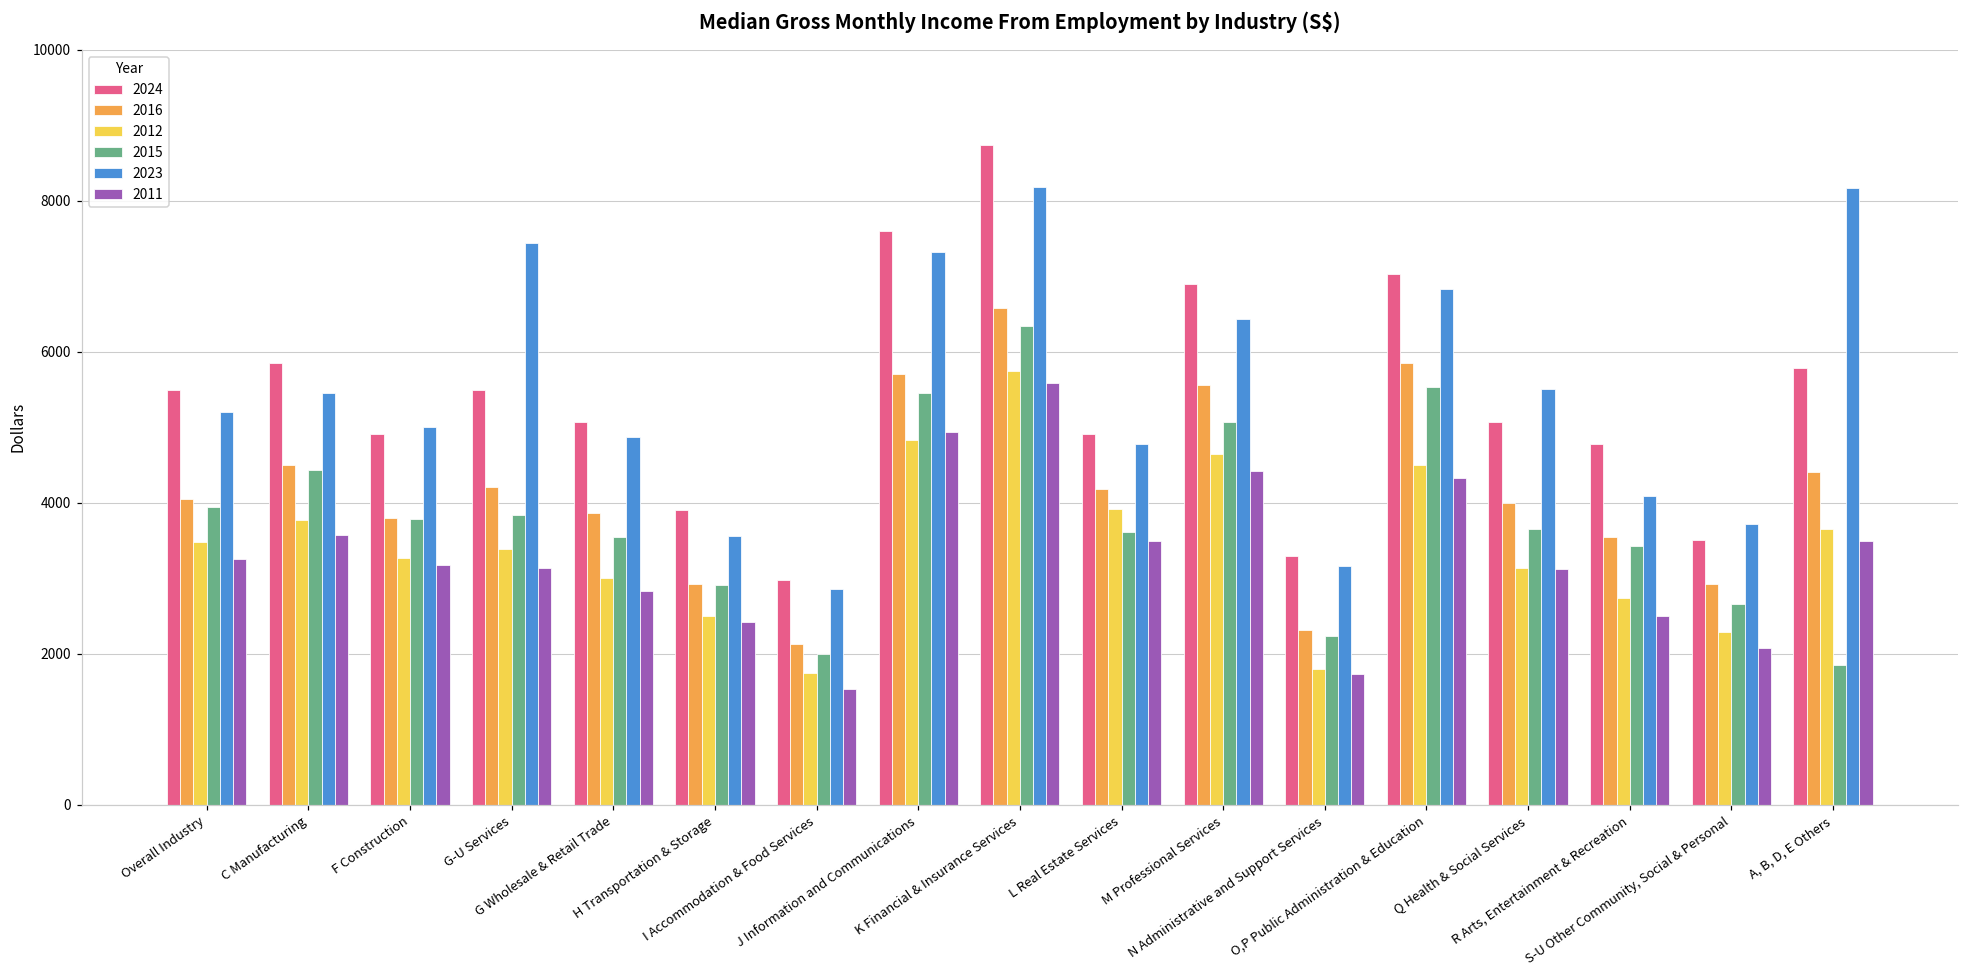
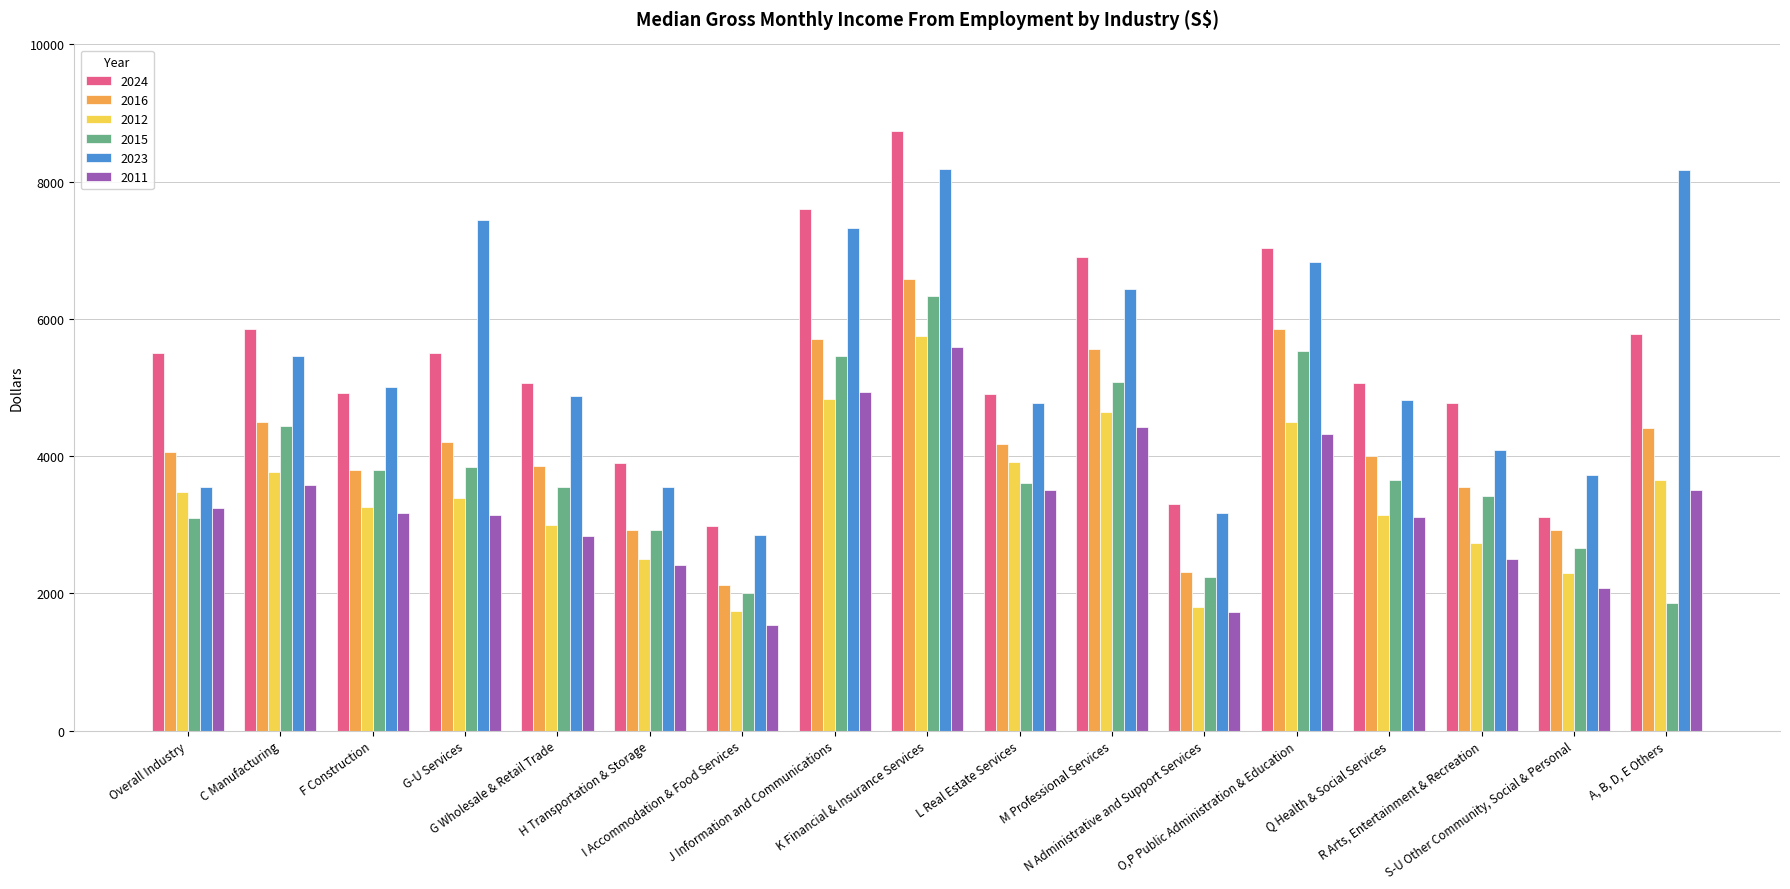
2015, Overall Industry: 3900 -> 3100
2023, Overall Industry: 5200 -> 3600
2023, Q Health & Social Services: 5500 -> 4800
2024, S-U Other Community, Social & Personal: 3500 -> 3100
